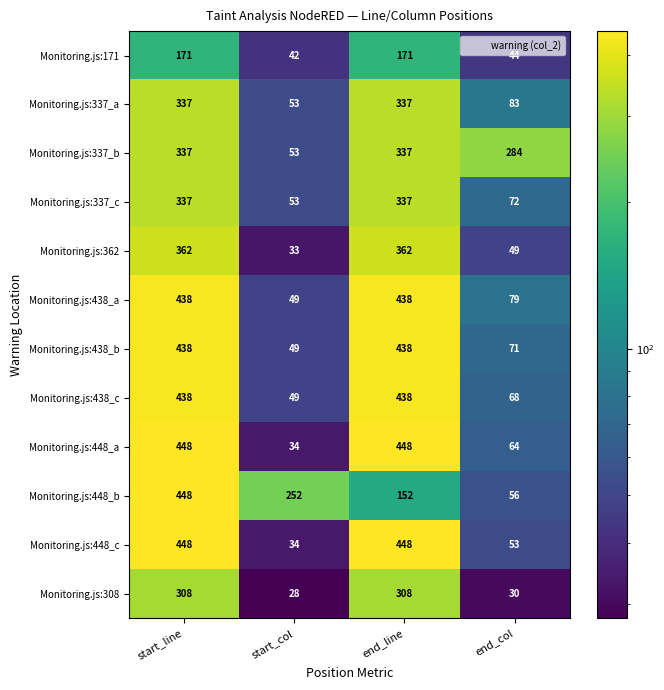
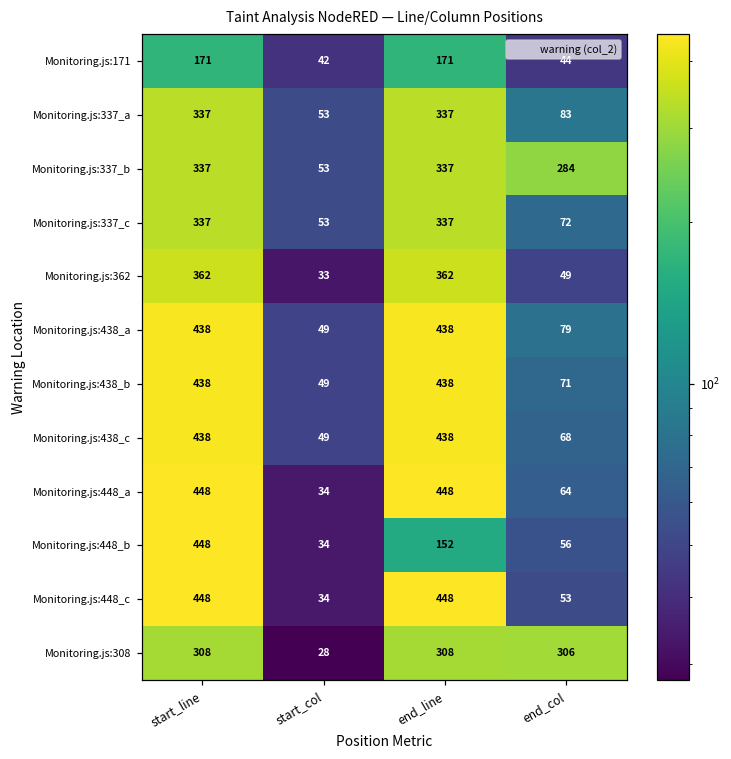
Monitoring.js:448_b, start_col: 252 -> 34
Monitoring.js:308, end_col: 30 -> 306
